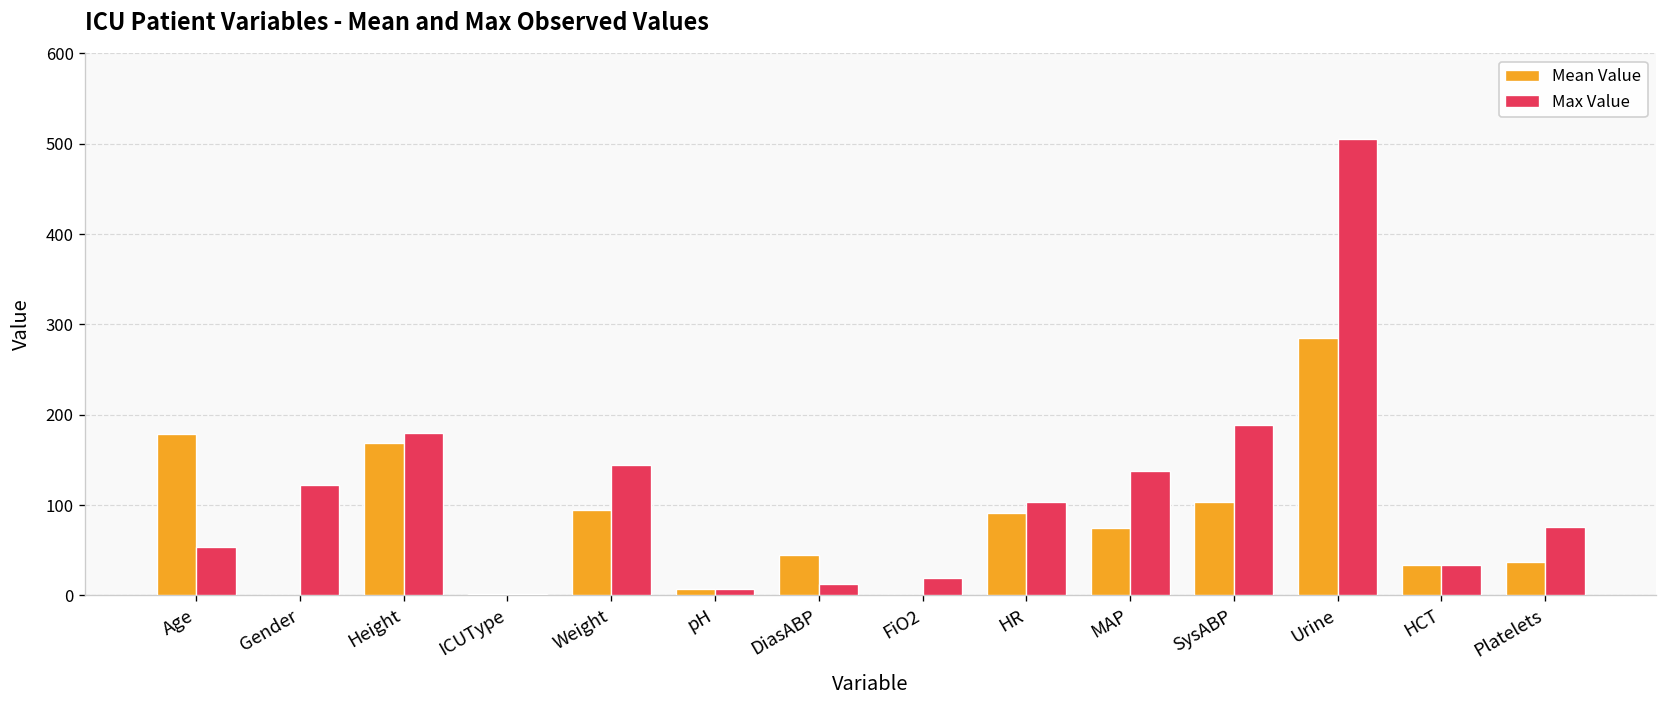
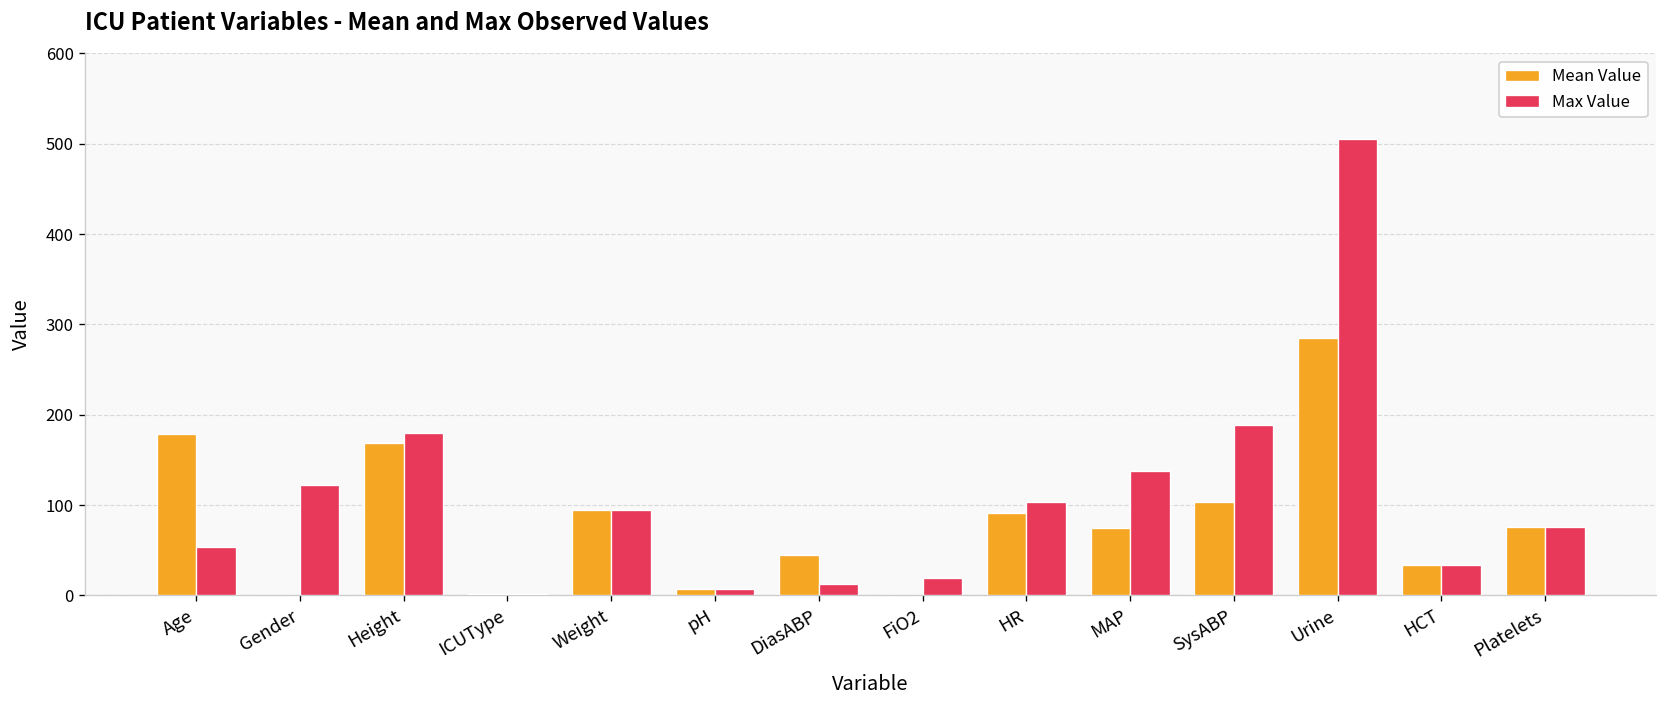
Max Value, Weight: 140 -> 90
Mean Value, Platelets: 40 -> 80
